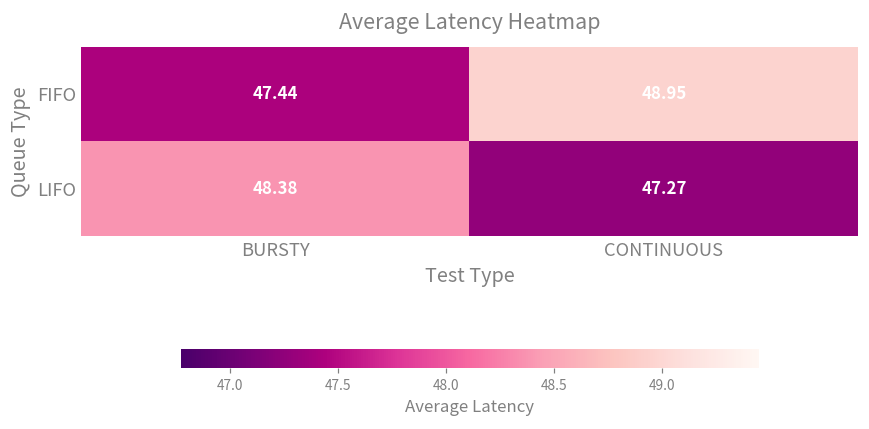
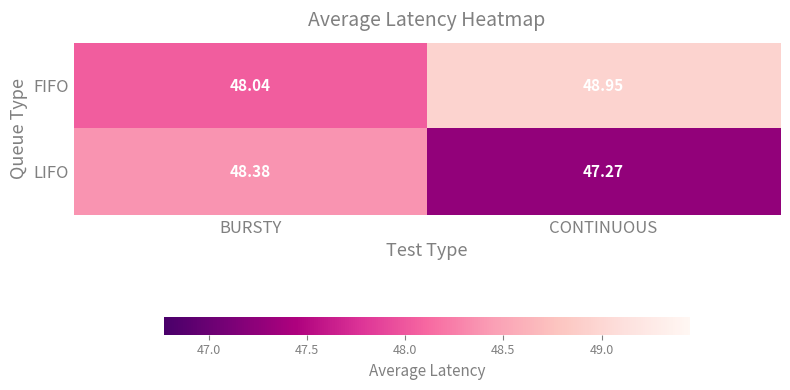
FIFO, BURSTY: 47.44 -> 48.04
